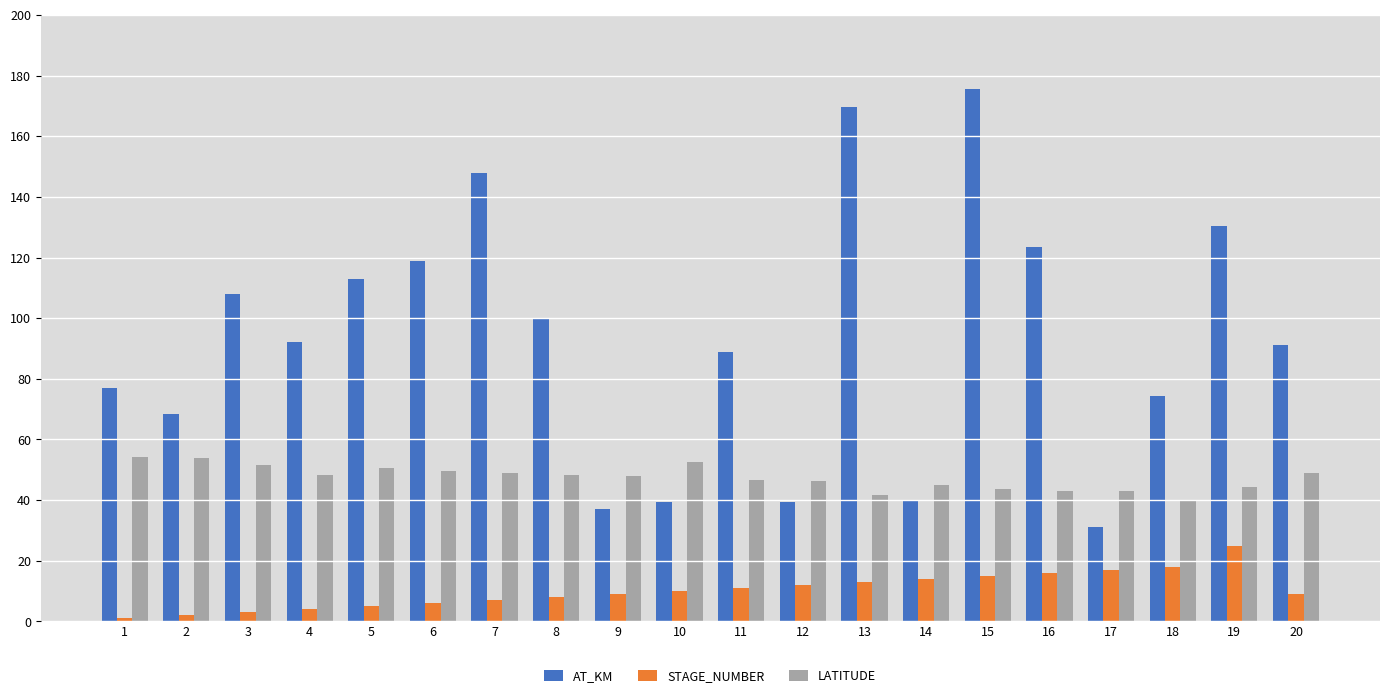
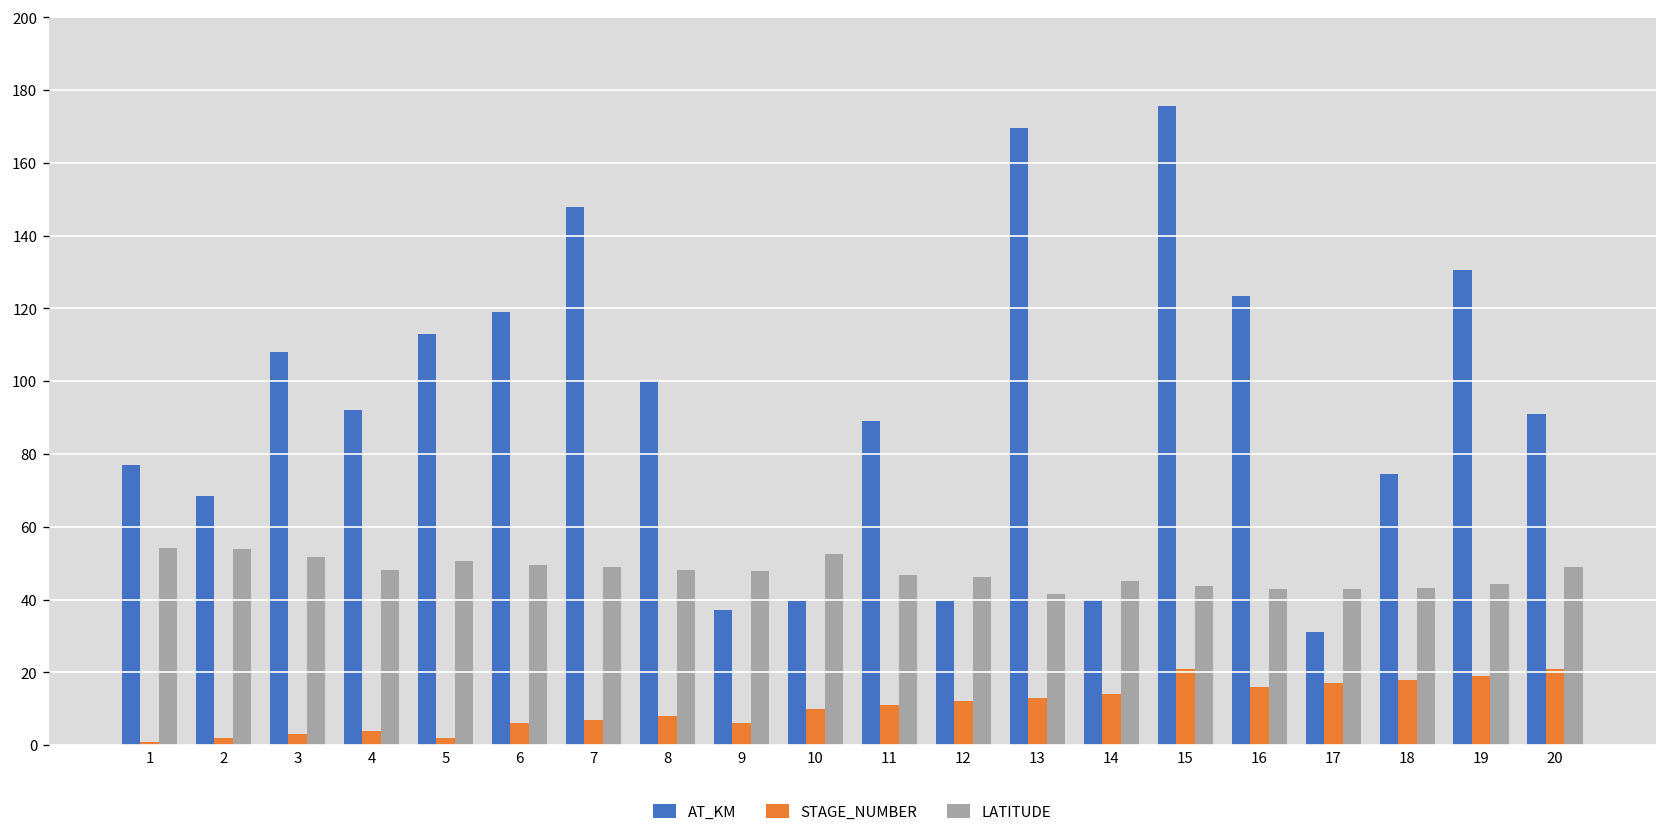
STAGE_NUMBER, 5: 5 -> 2
STAGE_NUMBER, 9: 9 -> 6
STAGE_NUMBER, 15: 15 -> 21
LATITUDE, 18: 40 -> 43
STAGE_NUMBER, 19: 25 -> 19
STAGE_NUMBER, 20: 9 -> 21
